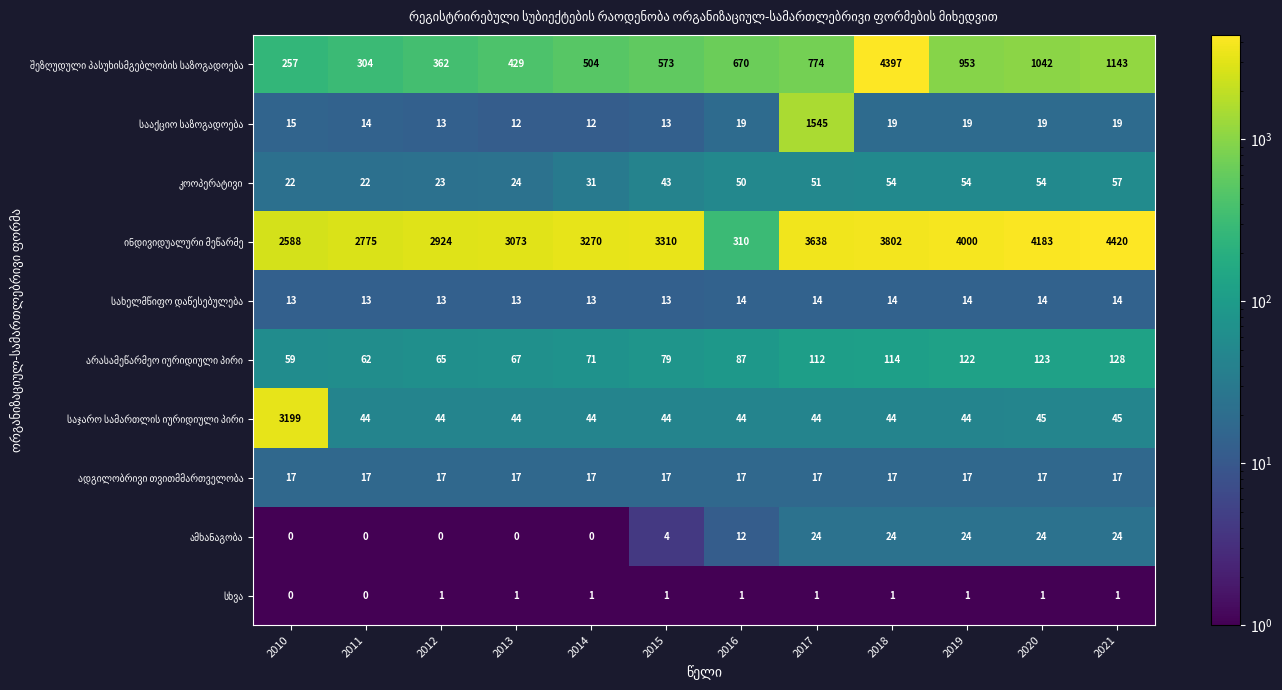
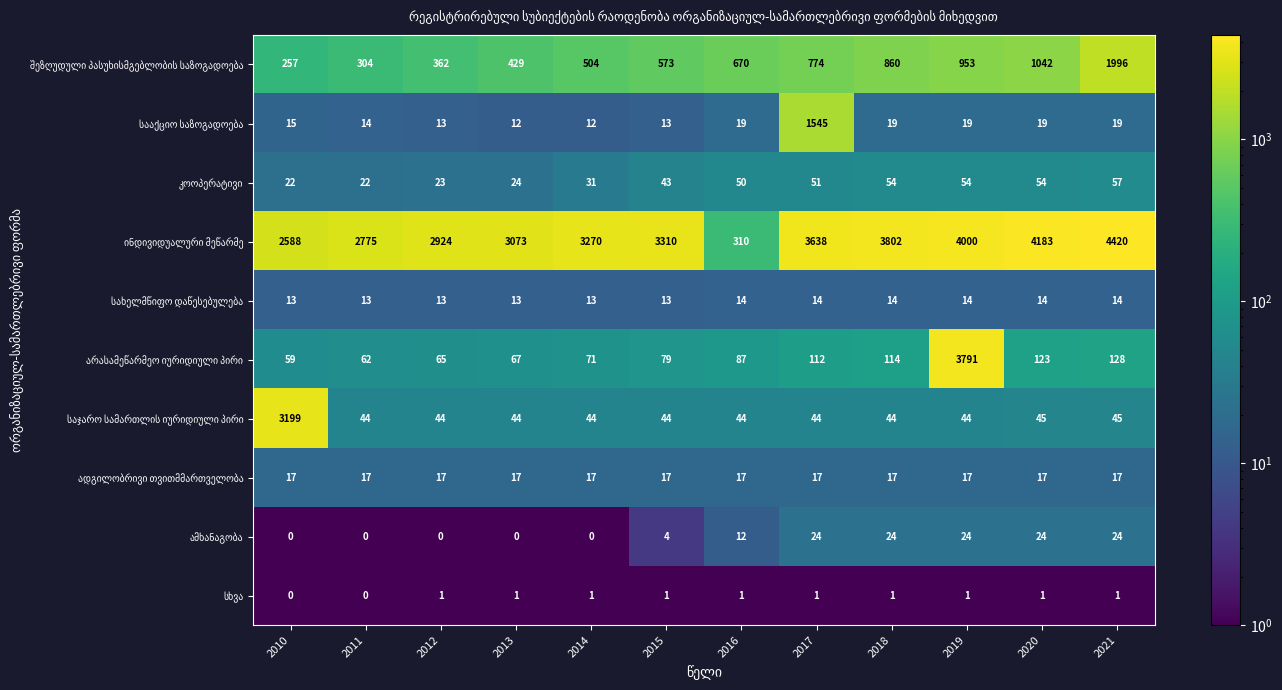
შეზღუდული პასუხისმგებლობის საზოგადოება, 2018: 4397 -> 860
შეზღუდული პასუხისმგებლობის საზოგადოება, 2021: 1143 -> 1996
არასამეწარმეო იურიდიული პირი, 2019: 122 -> 3791
